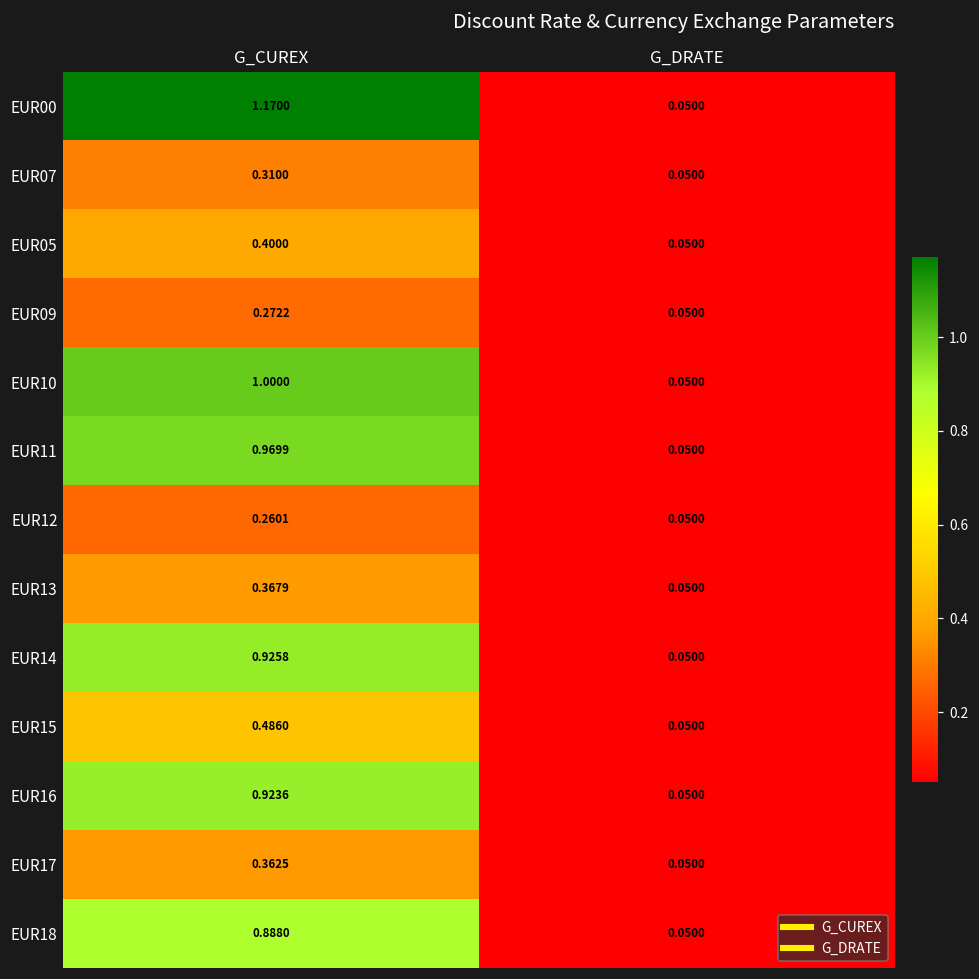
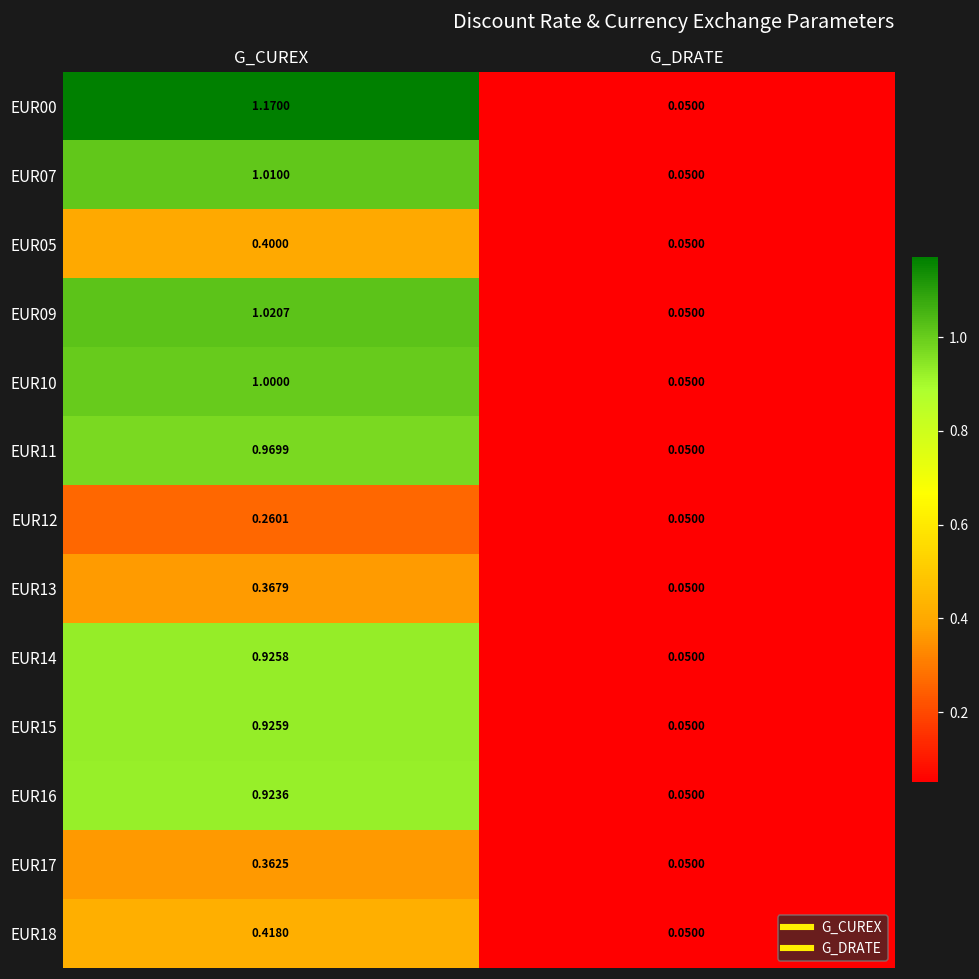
EUR07, G_CUREX: 0.3100 -> 1.0100
EUR09, G_CUREX: 0.2722 -> 1.0207
EUR15, G_CUREX: 0.4860 -> 0.9259
EUR18, G_CUREX: 0.8880 -> 0.4180
